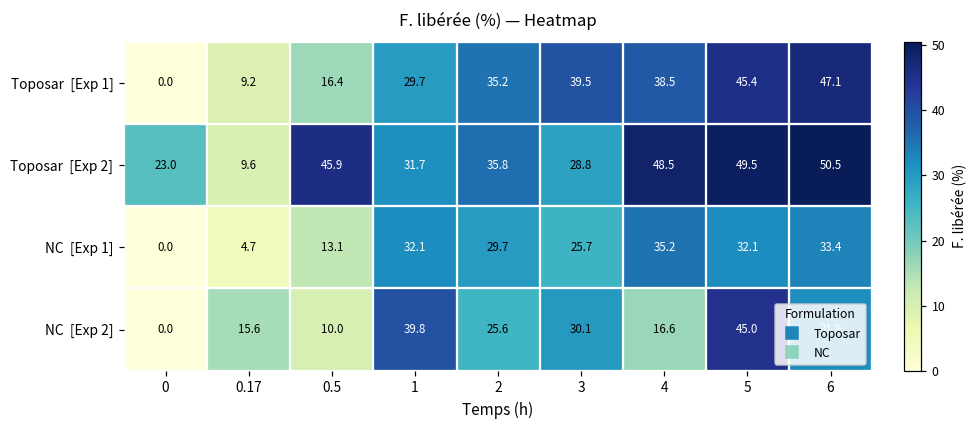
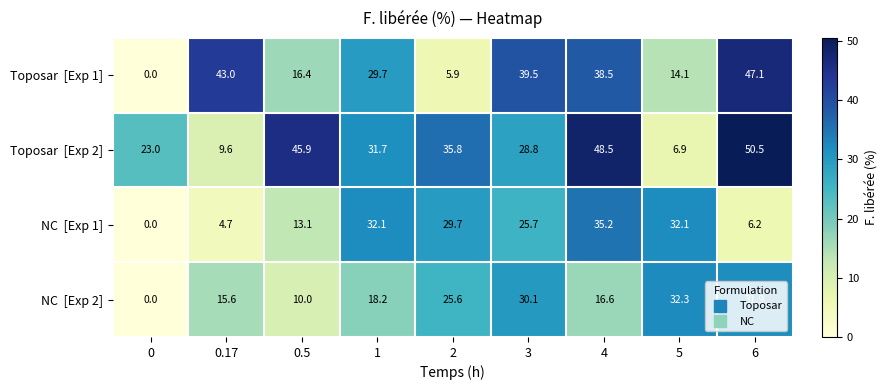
Toposar [Exp 1], 0.17: 9.2 -> 43.0
Toposar [Exp 1], 2: 35.2 -> 5.9
Toposar [Exp 1], 5: 45.4 -> 14.1
Toposar [Exp 2], 5: 49.5 -> 6.9
NC [Exp 1], 6: 33.4 -> 6.2
NC [Exp 2], 1: 39.8 -> 18.2
NC [Exp 2], 5: 45.0 -> 32.3
